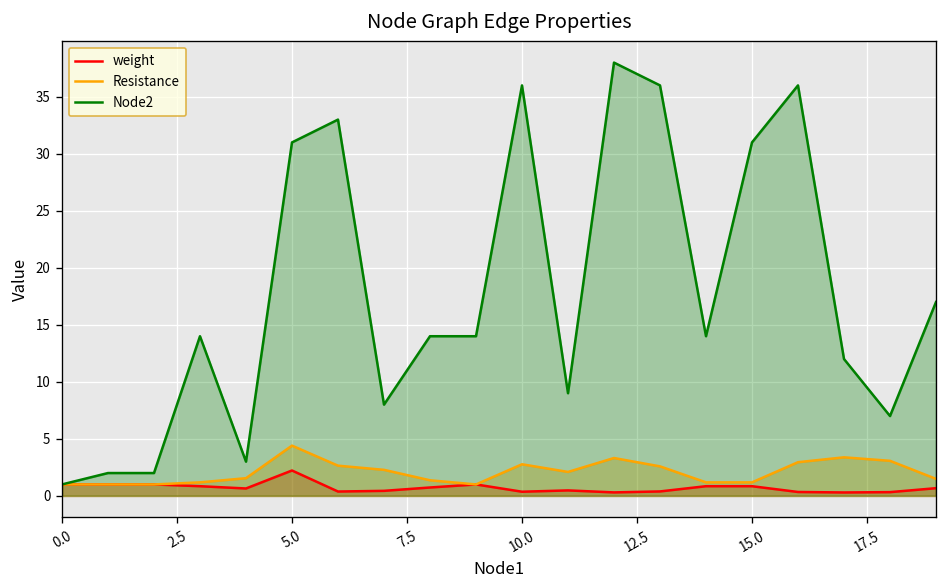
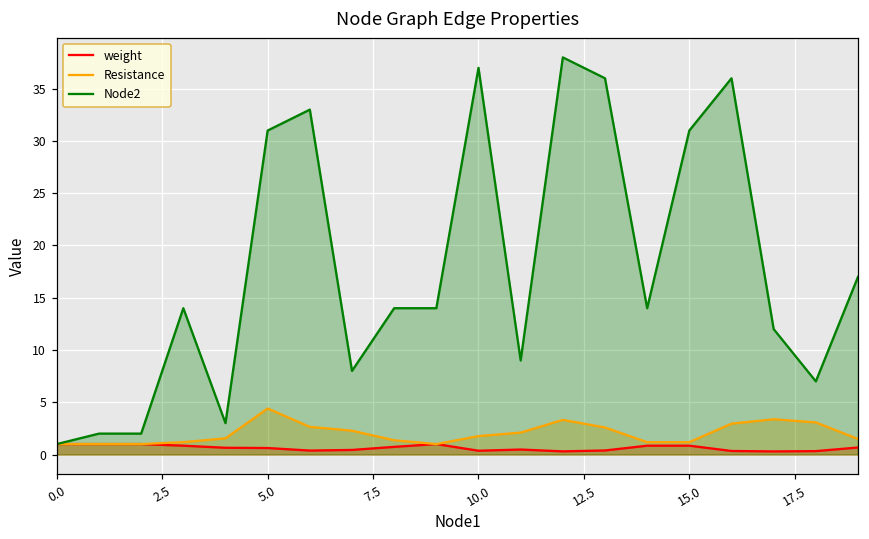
weight, 5.0: 2 -> 1
Resistance, 10.0: 3 -> 2
Node2, 10.0: 36 -> 37
